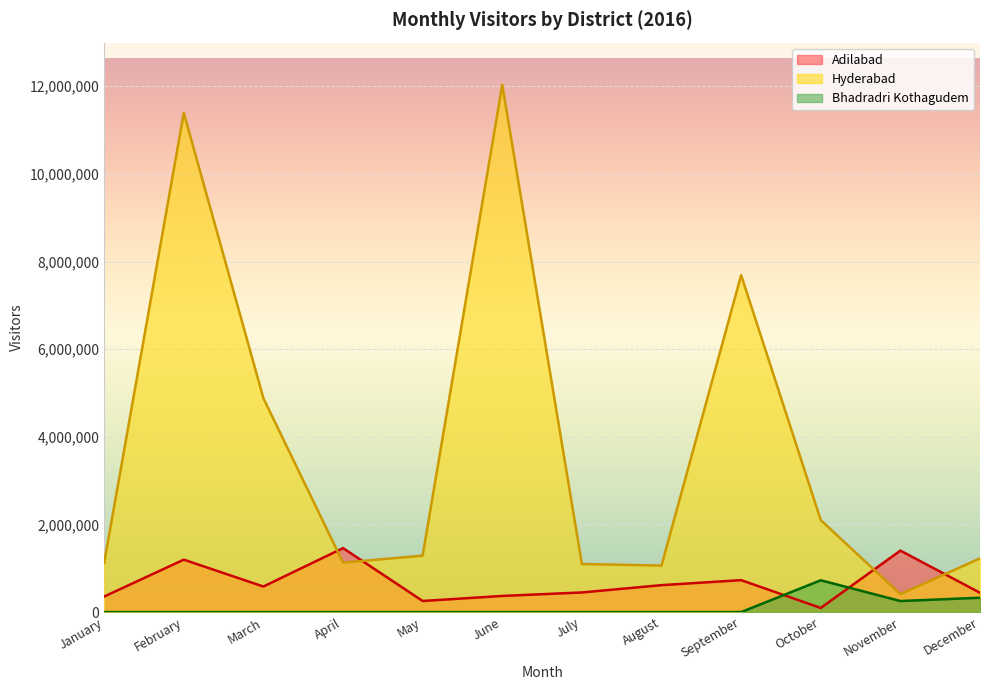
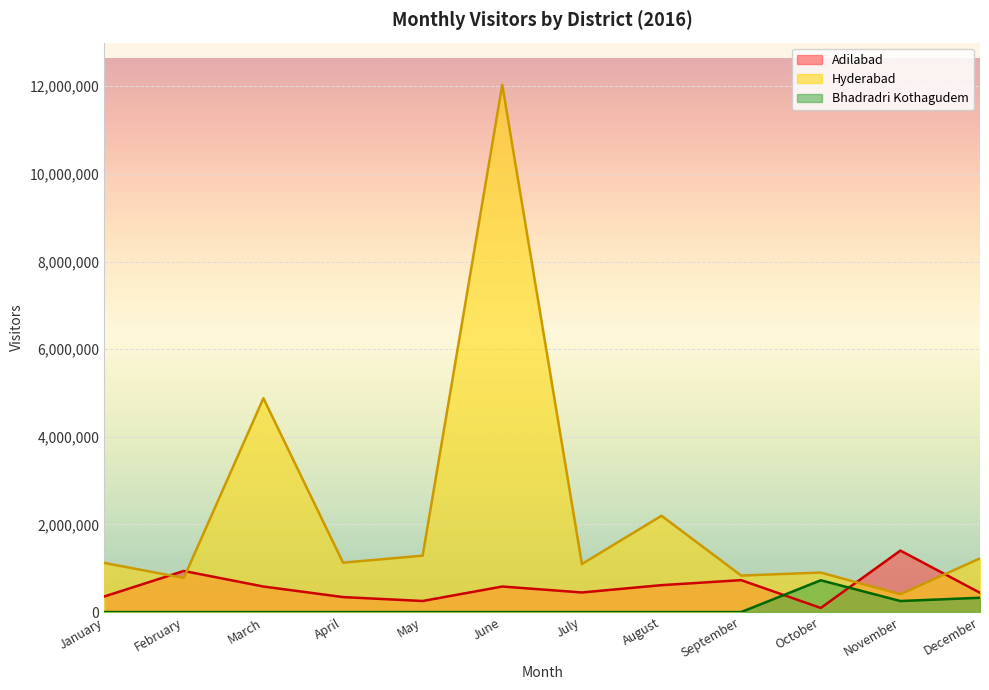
Adilabad, February: 1,200,000 -> 900,000
Hyderabad, February: 11,400,000 -> 800,000
Adilabad, April: 1,500,000 -> 300,000
Adilabad, June: 400,000 -> 600,000
Hyderabad, August: 1,100,000 -> 2,200,000
Hyderabad, September: 7,700,000 -> 800,000
Hyderabad, October: 2,100,000 -> 900,000
